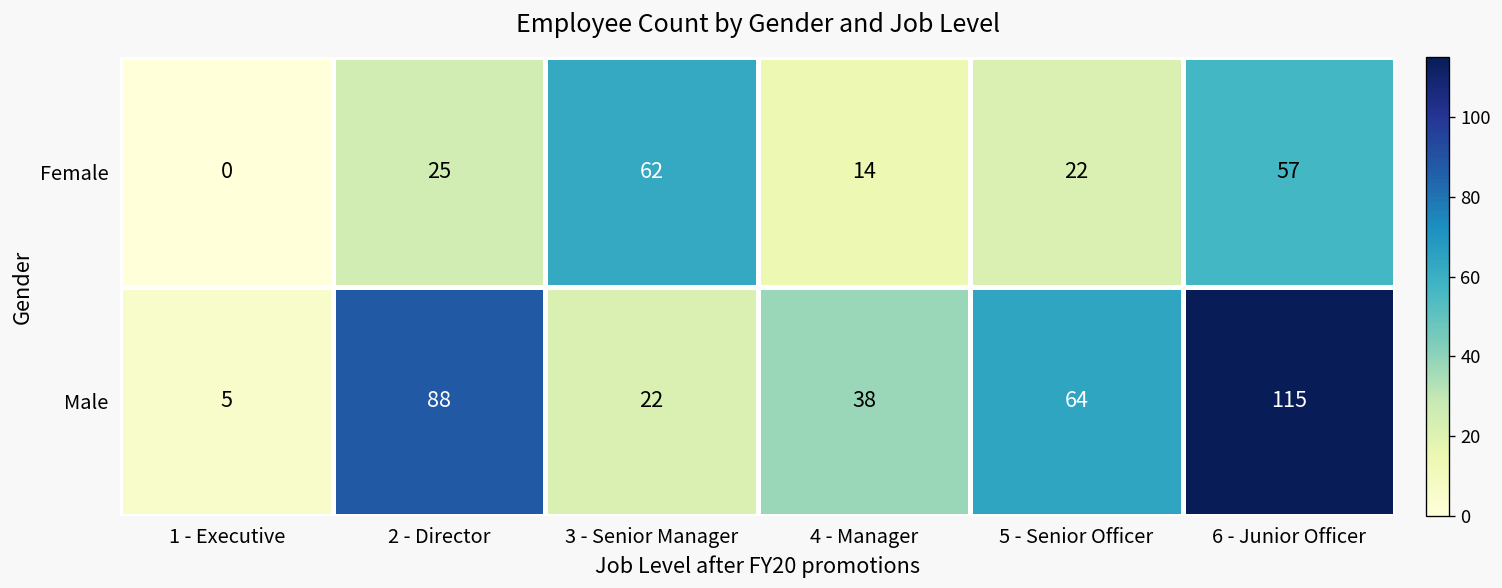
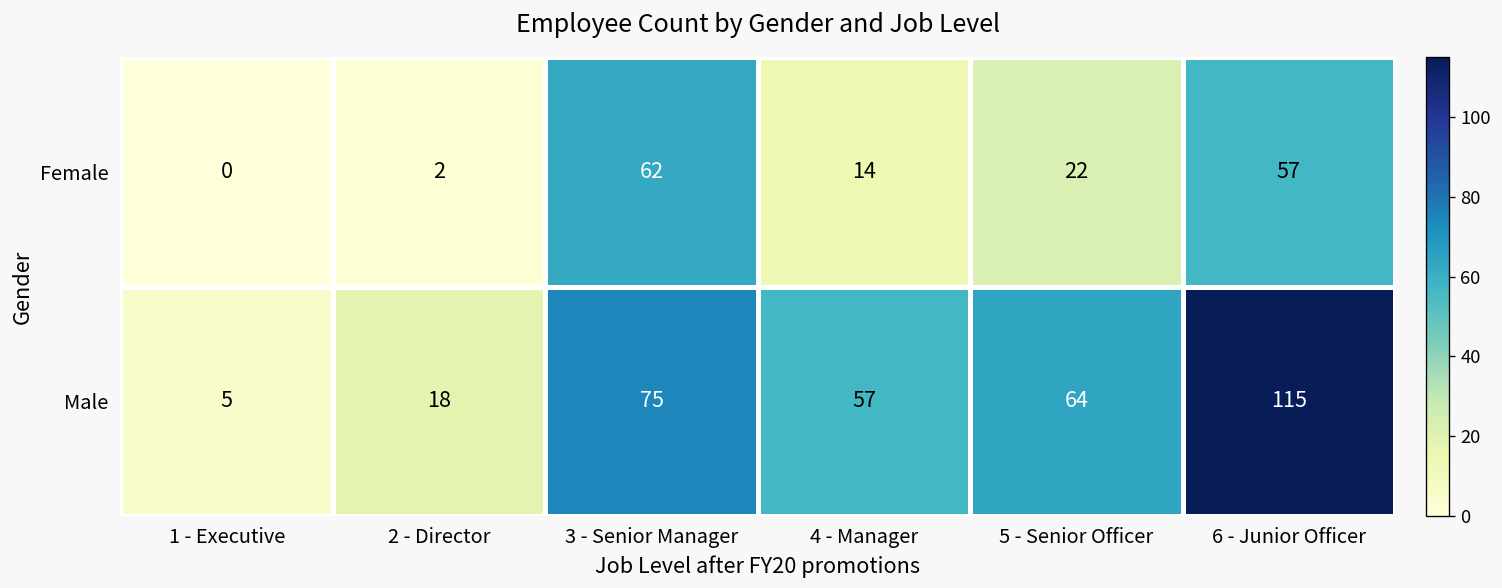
Female, 2 - Director: 25 -> 2
Male, 2 - Director: 88 -> 18
Male, 3 - Senior Manager: 22 -> 75
Male, 4 - Manager: 38 -> 57
